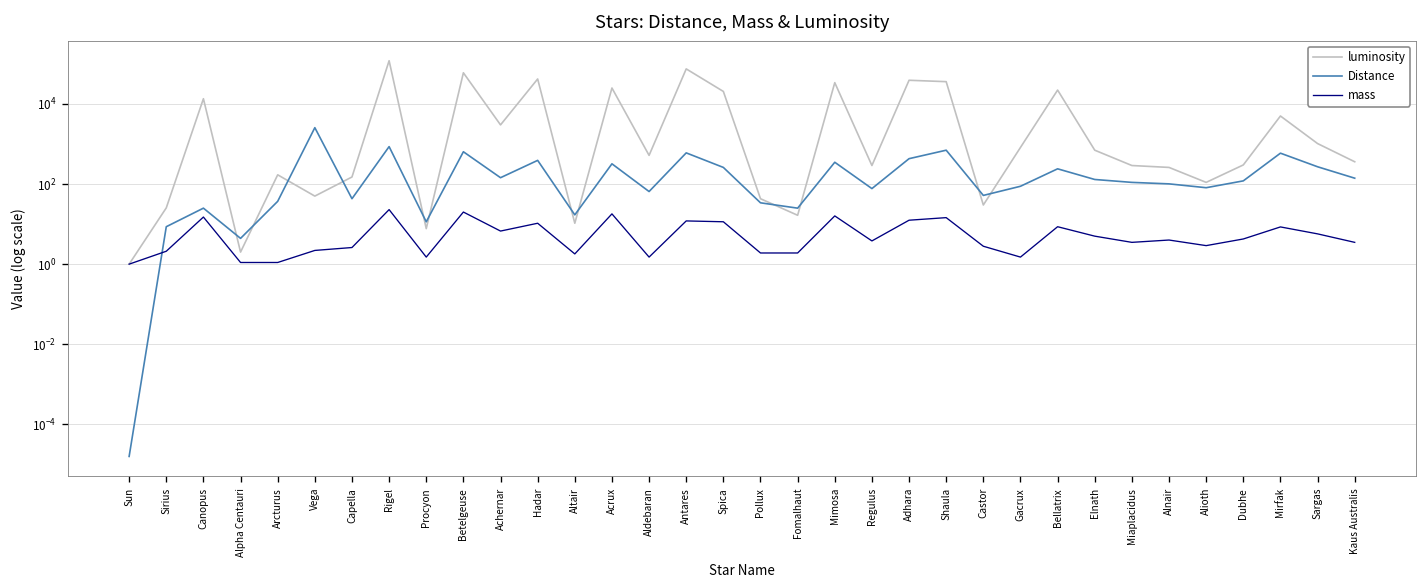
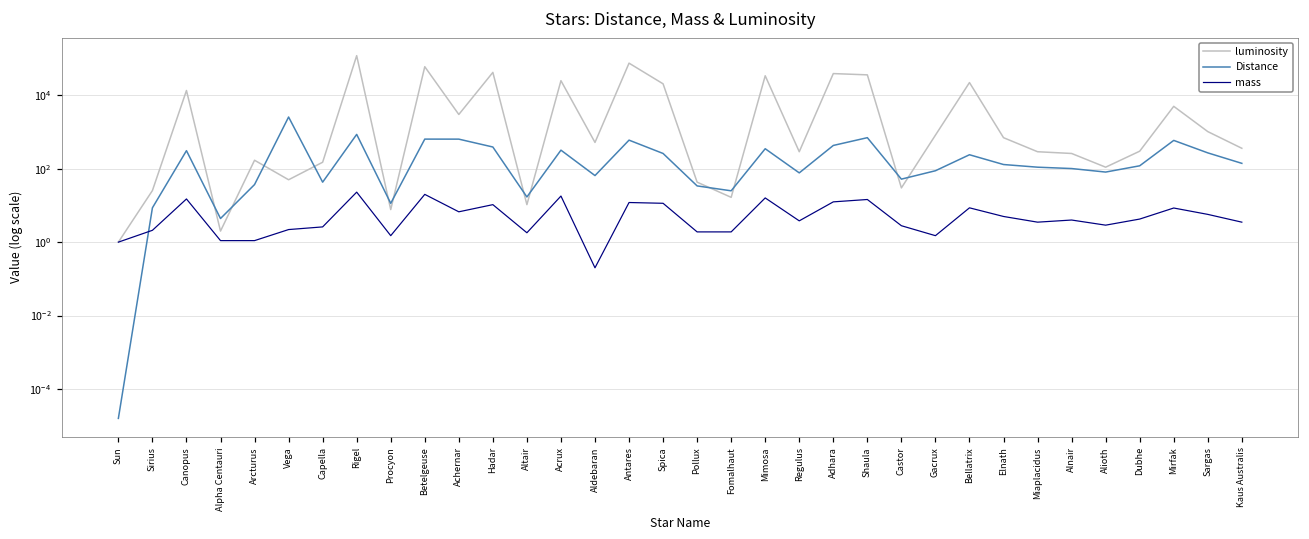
Distance, Canopus: 30 -> 300
Distance, Achernar: 140 -> 600
mass, Aldebaran: 2 -> 0.2
